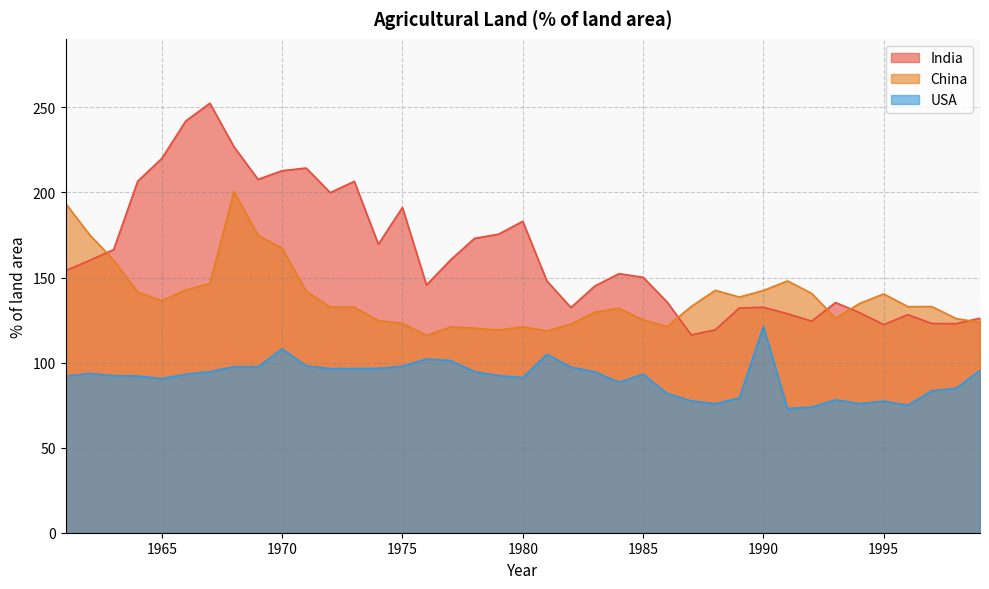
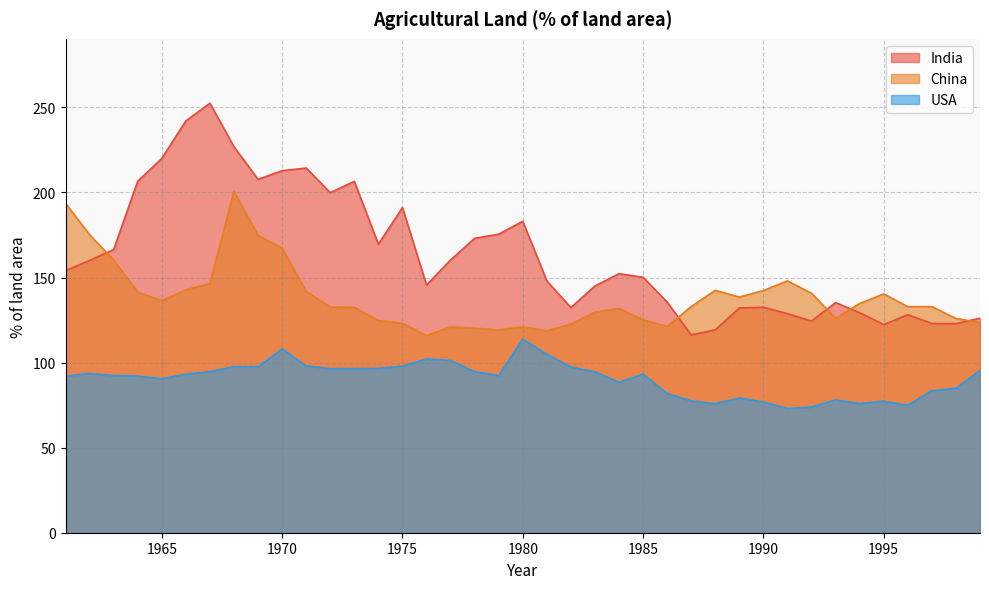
USA, 1980: 91 -> 114
USA, 1990: 121 -> 77
